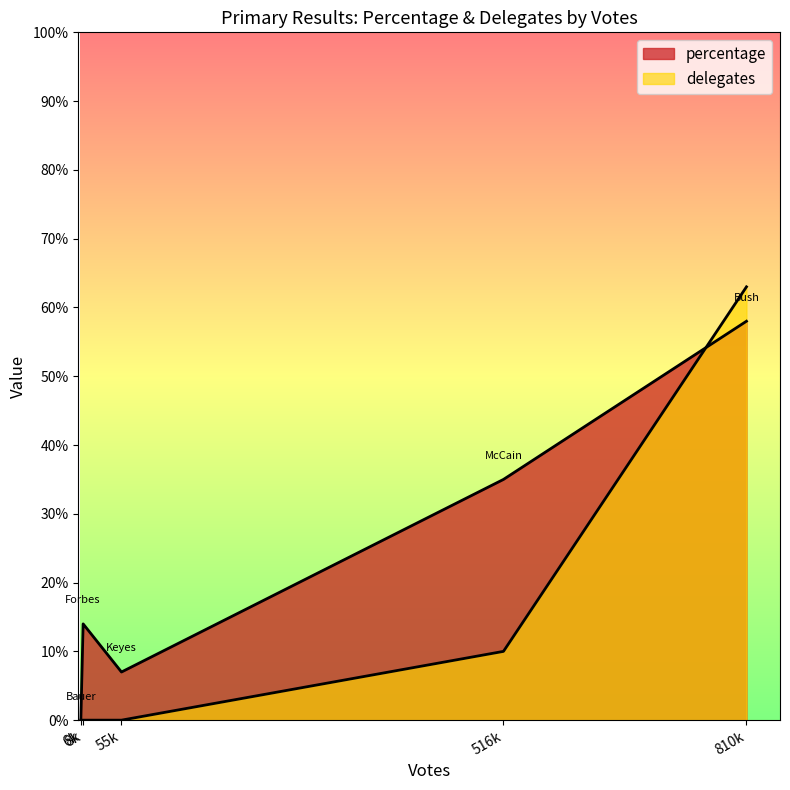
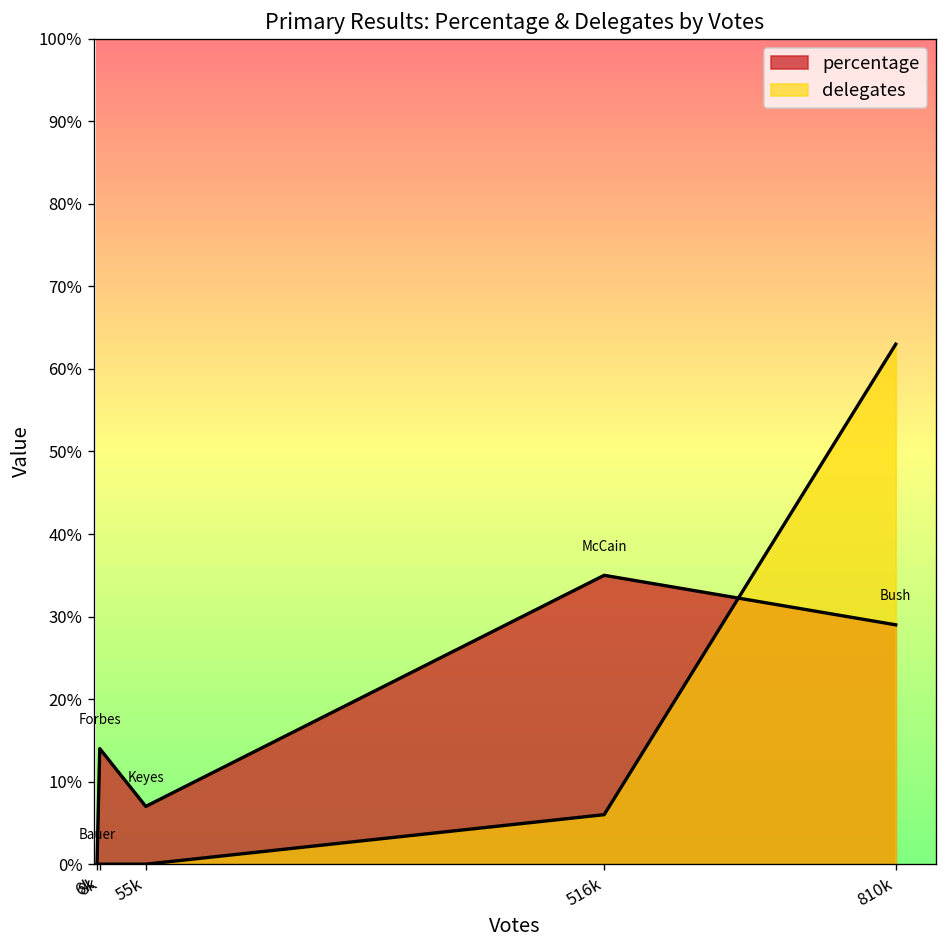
delegates, 516k: 10% -> 6%
percentage, 810k: 58% -> 29%
